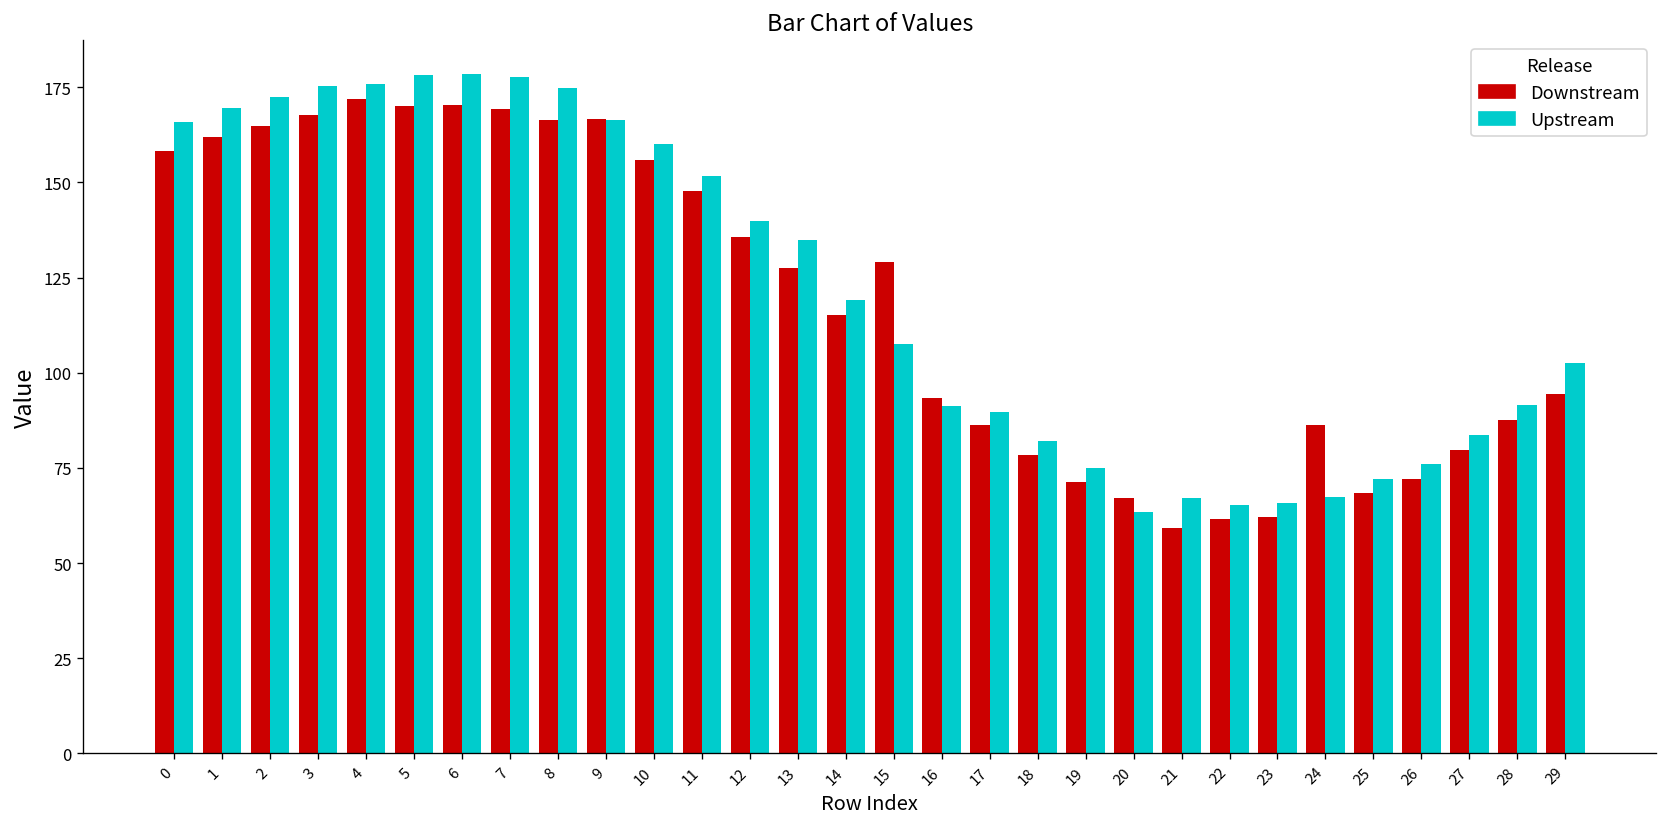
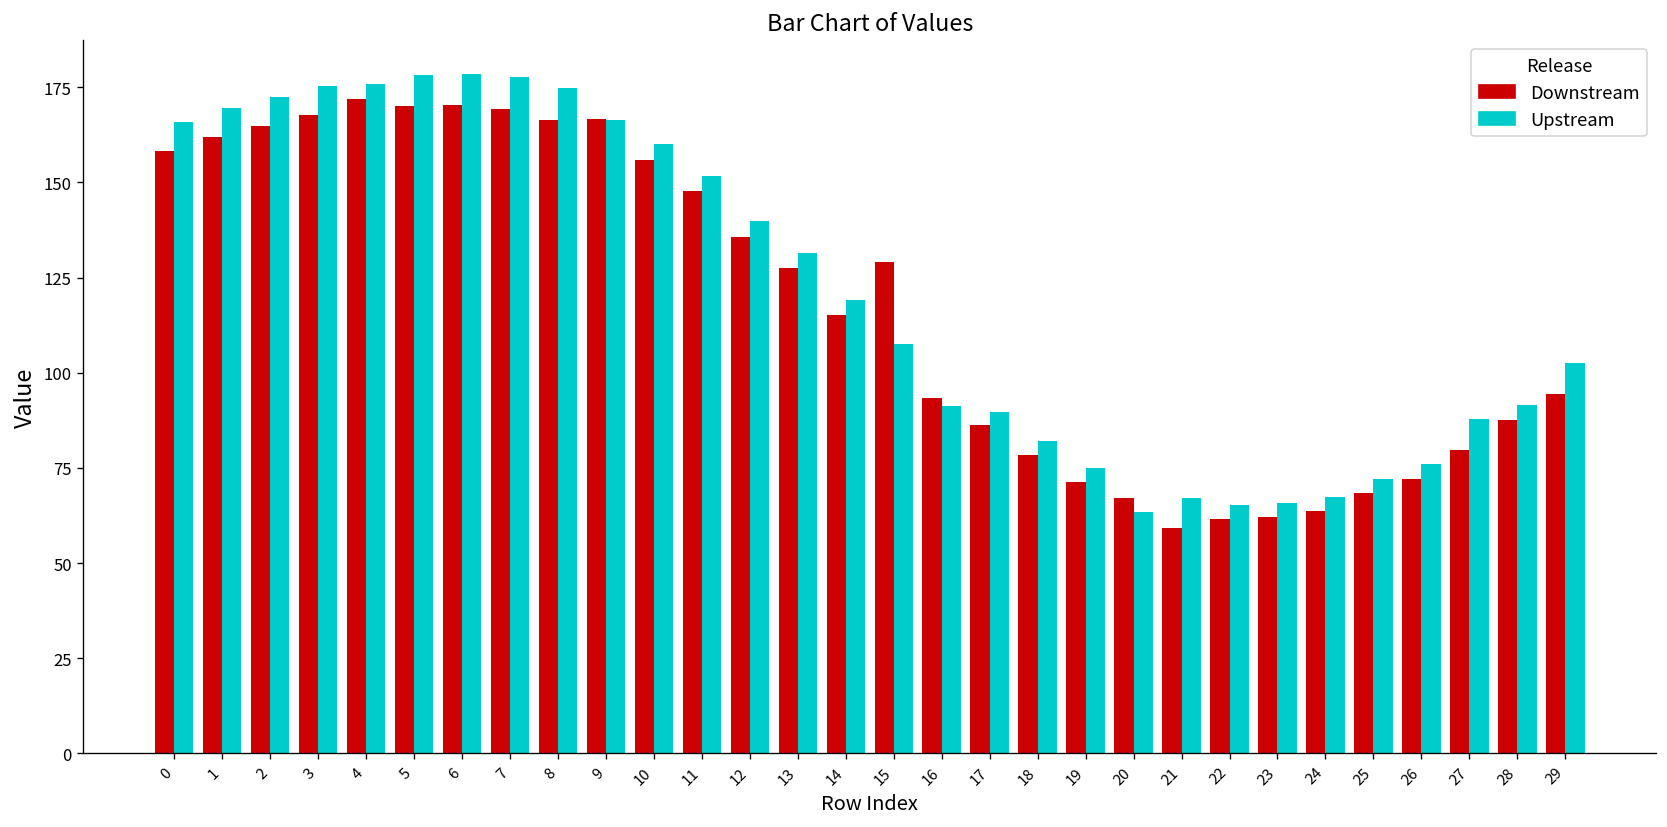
Upstream, 13: 135 -> 131
Downstream, 24: 86 -> 64
Upstream, 27: 84 -> 88
